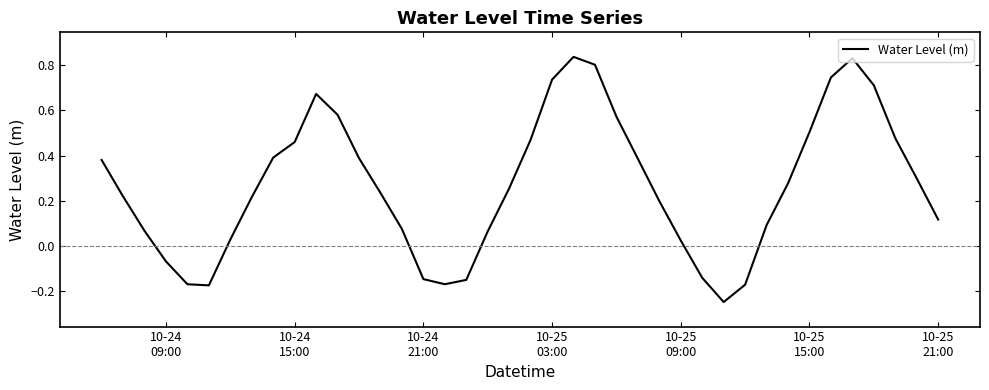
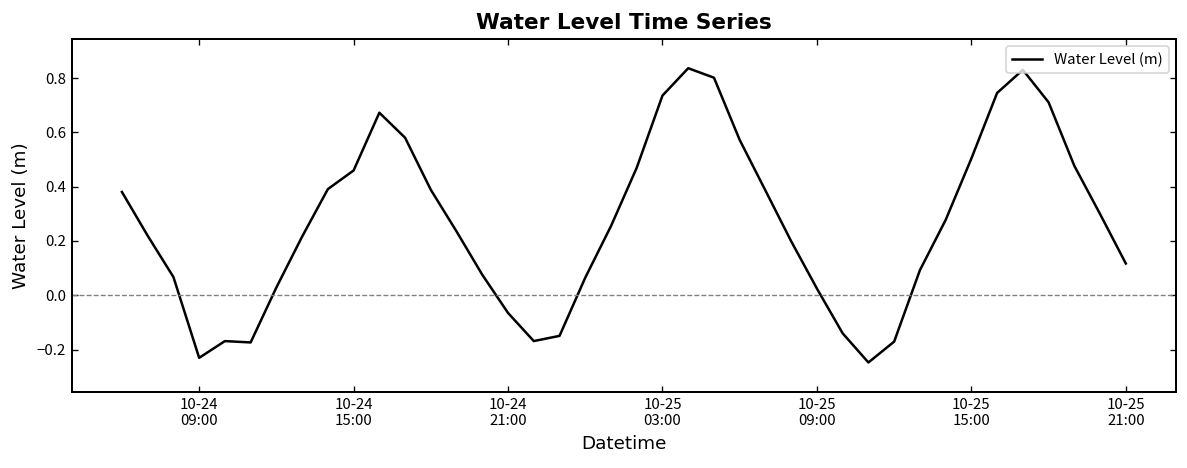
10-24 09:00: -0.07 -> -0.23
10-24 21:00: -0.15 -> -0.06
